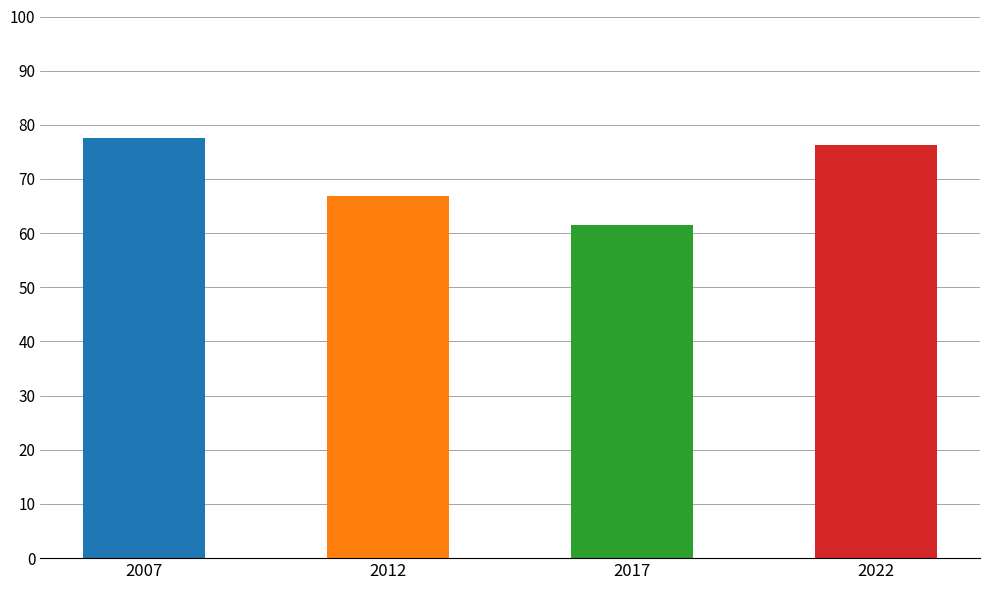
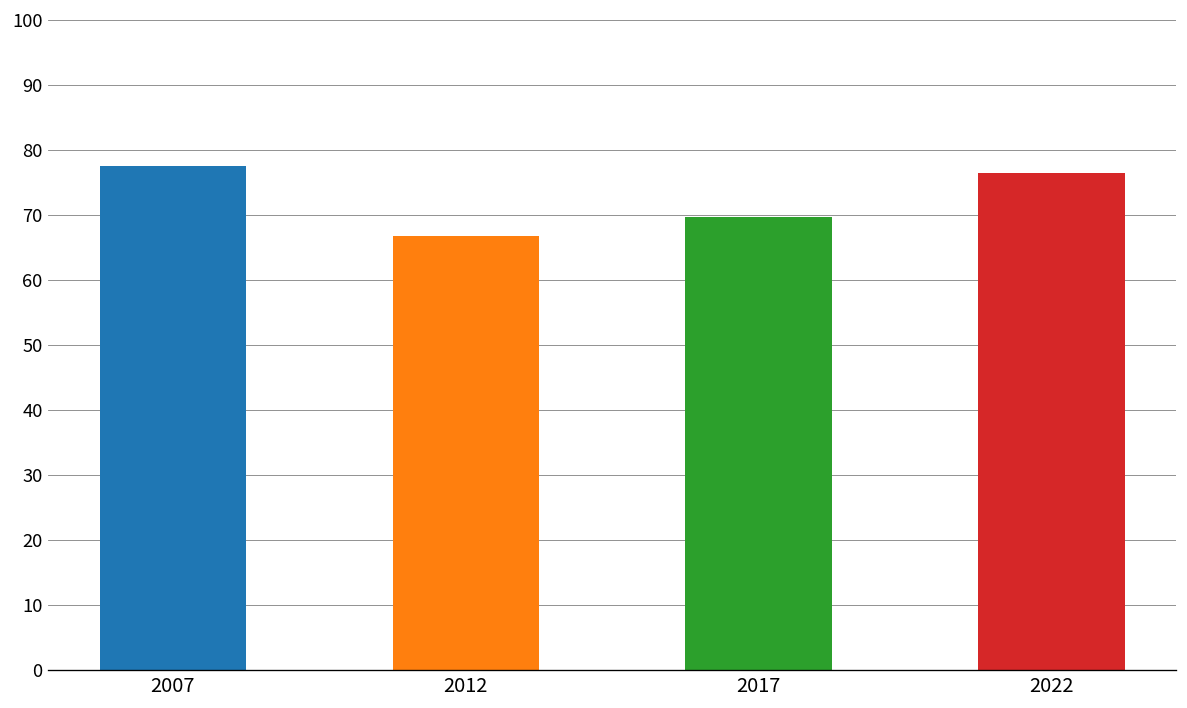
2017: 61 -> 70
